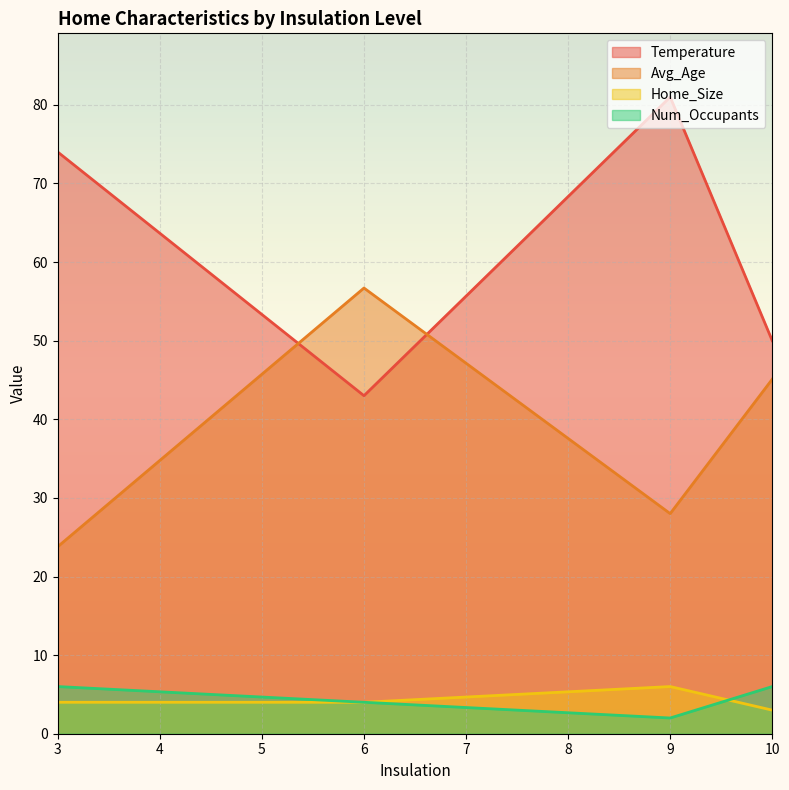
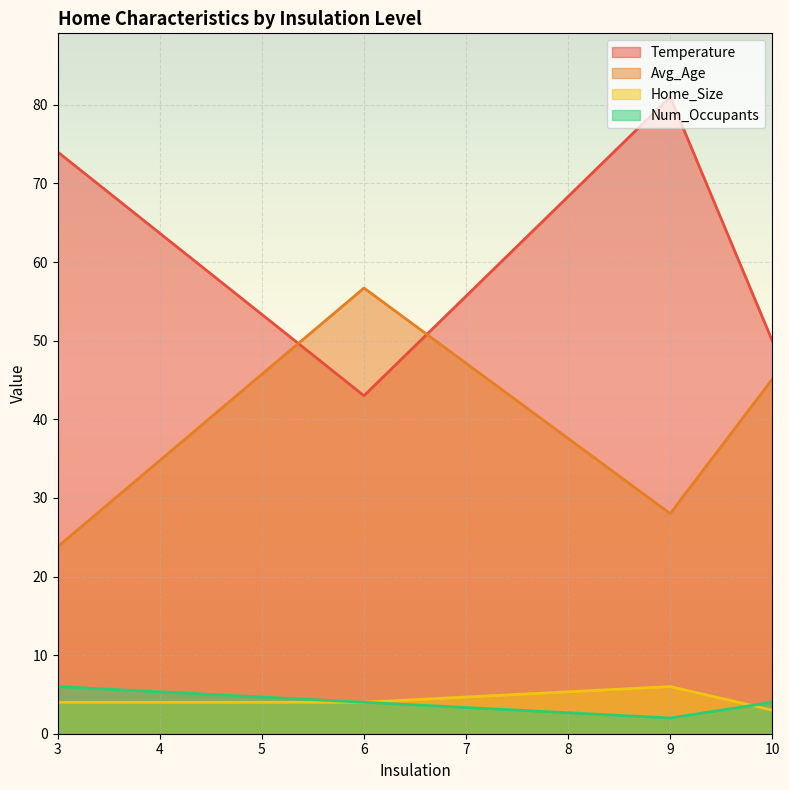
Num_Occupants, 10: 6 -> 4
